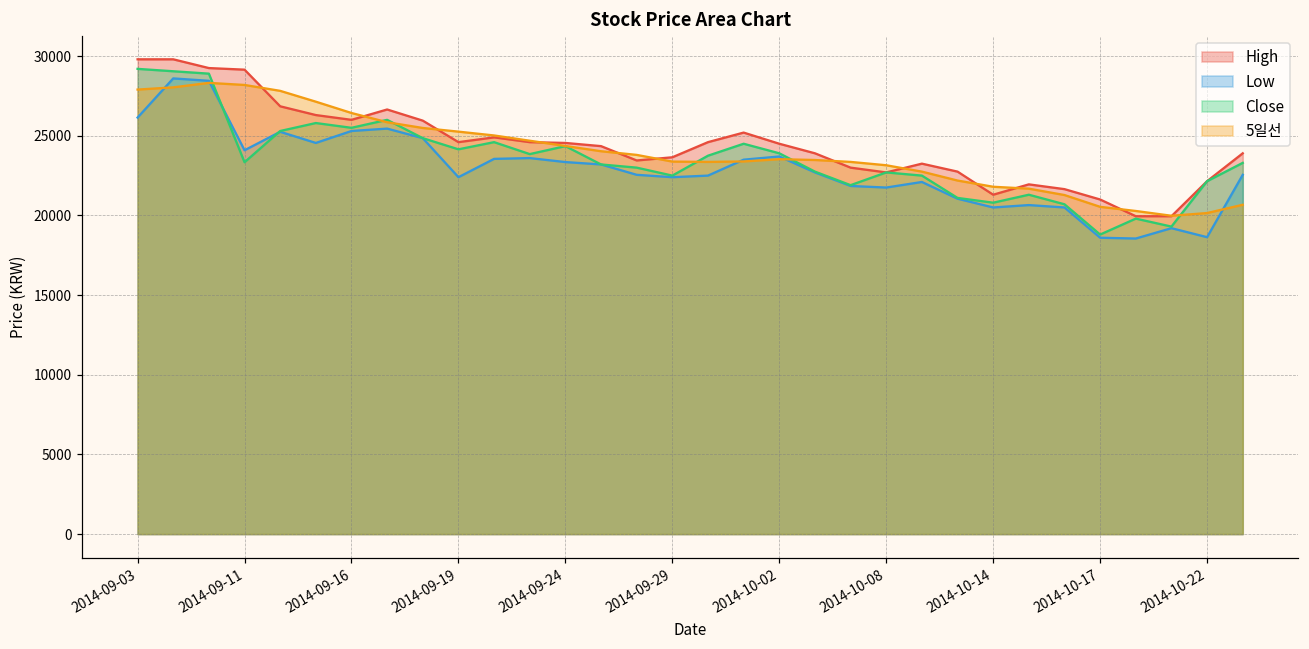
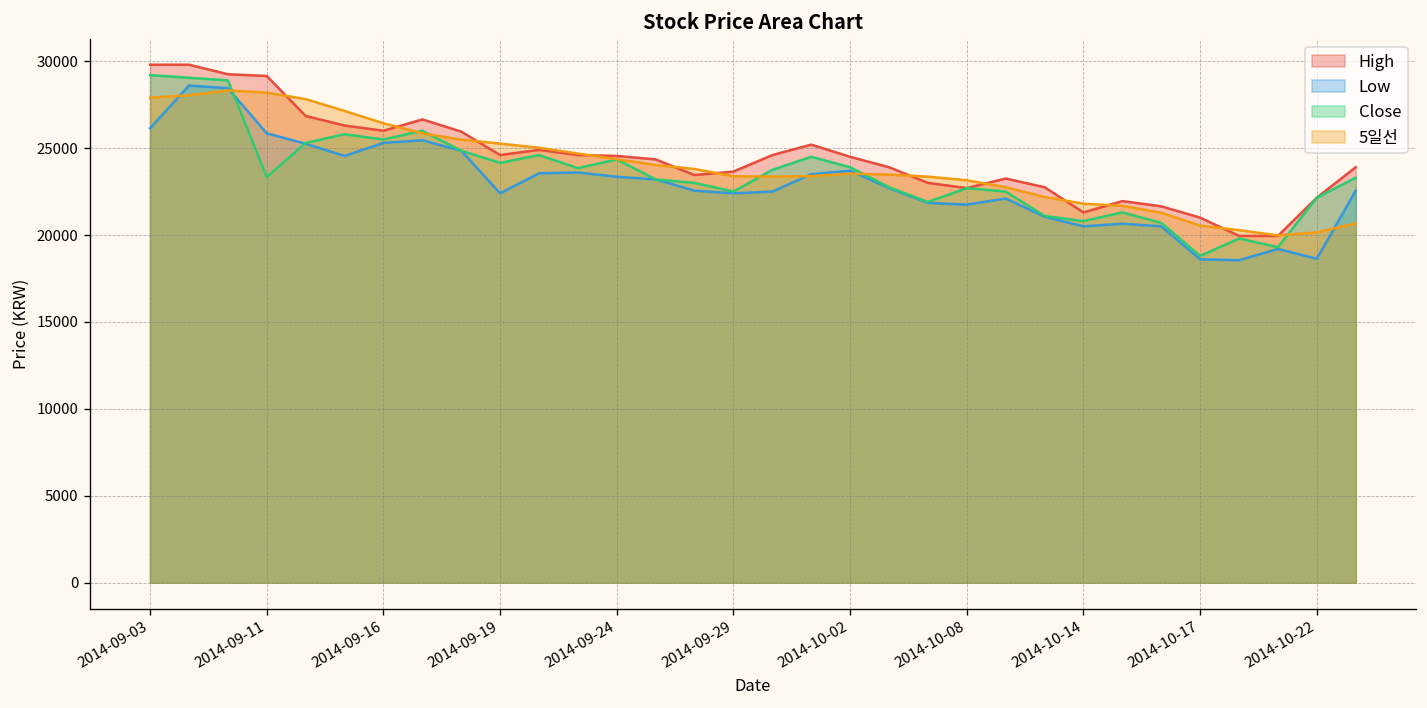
Low, 2014-09-11: 24100 -> 25900
